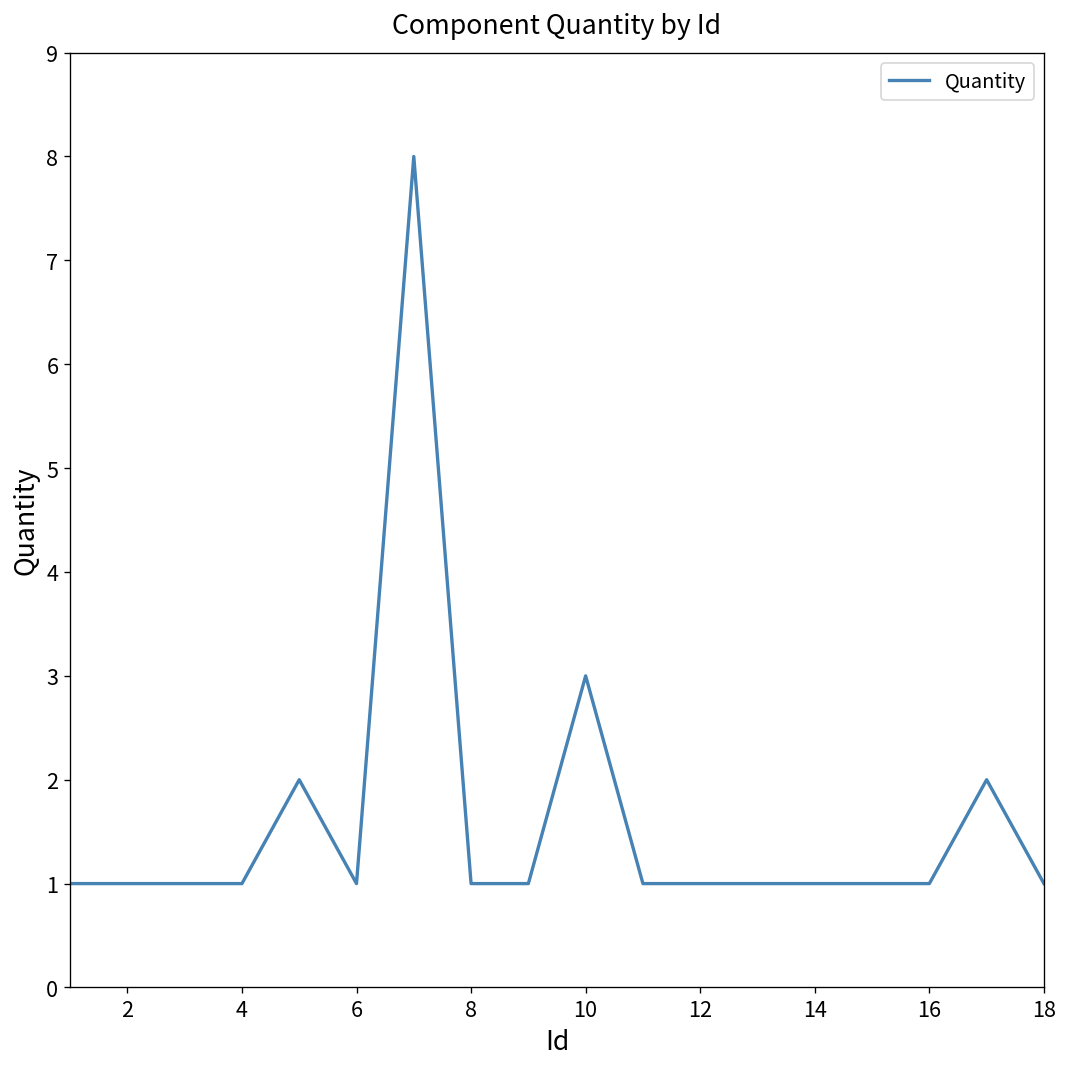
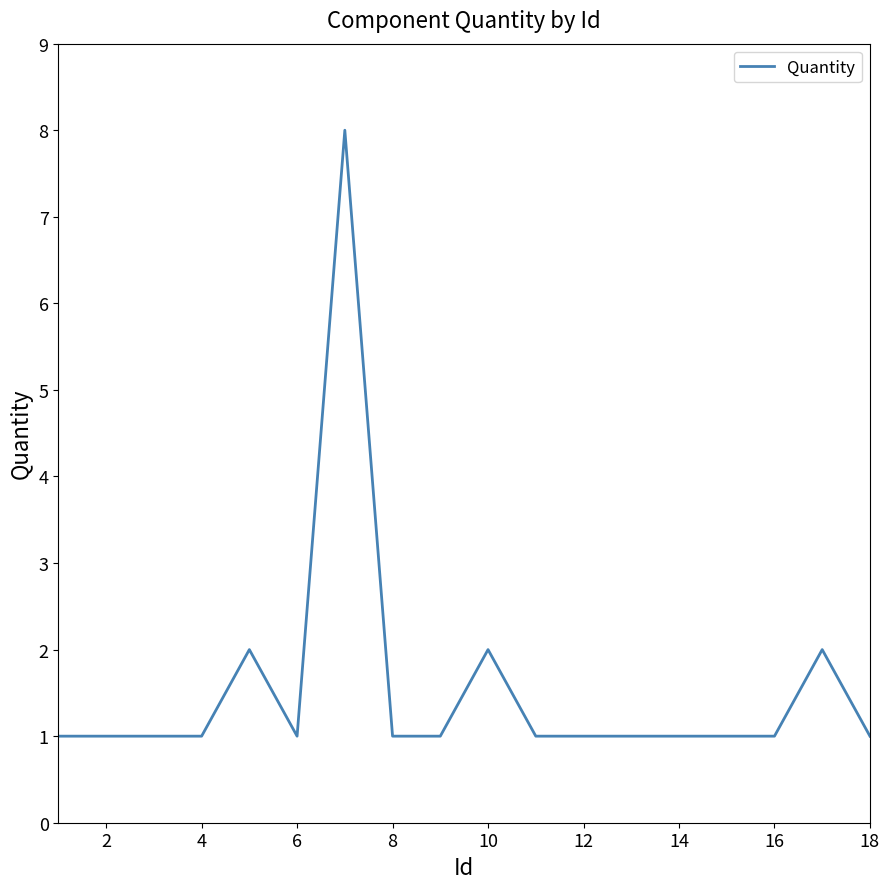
10: 3 -> 2
